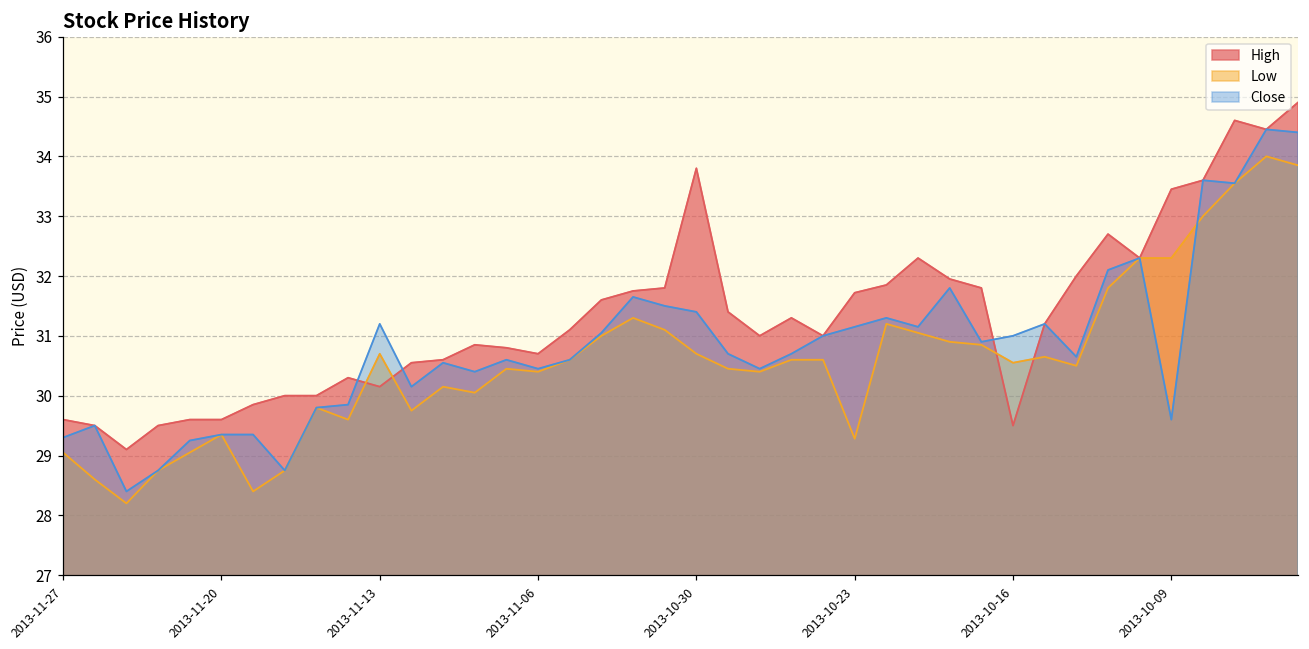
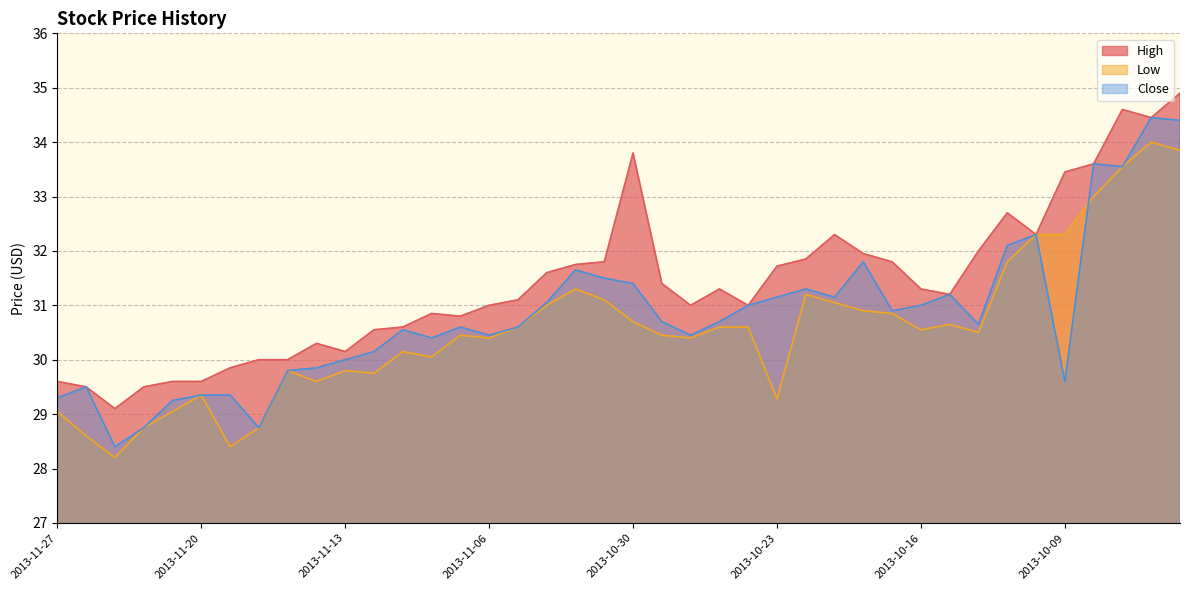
Low, 2013-11-13: 30.7 -> 29.8
Close, 2013-11-13: 31.2 -> 30.0
High, 2013-11-06: 30.7 -> 31.0
High, 2013-10-16: 29.5 -> 31.3
